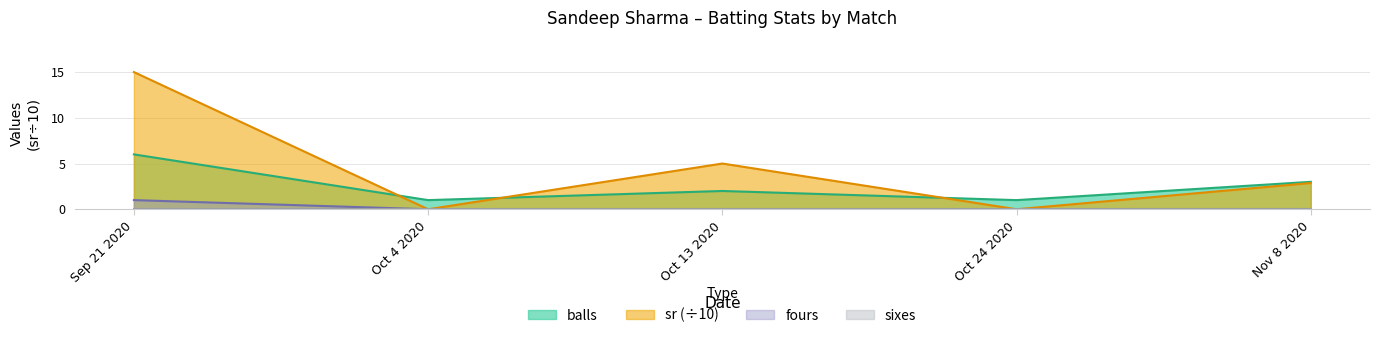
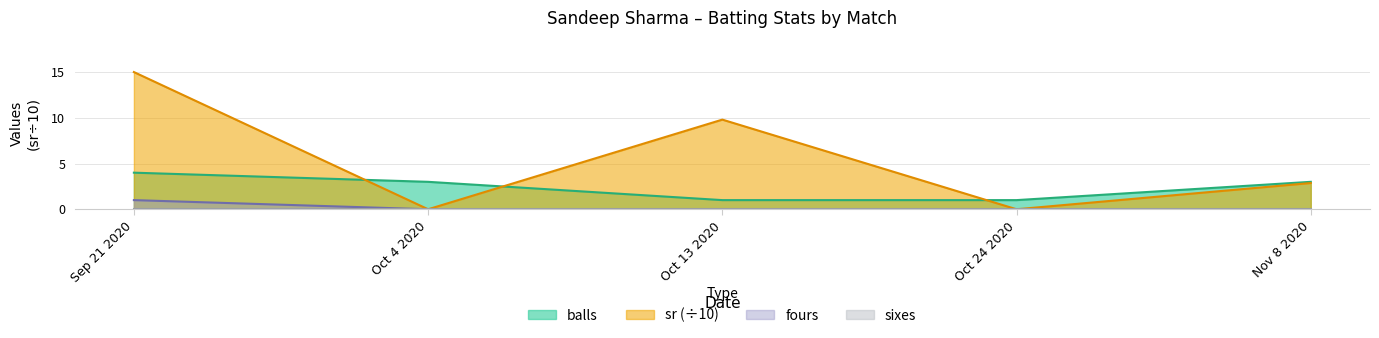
balls, Sep 21 2020: 6 -> 4
balls, Oct 4 2020: 1 -> 3
balls, Oct 13 2020: 2 -> 1
sr (÷10), Oct 13 2020: 5 -> 10
